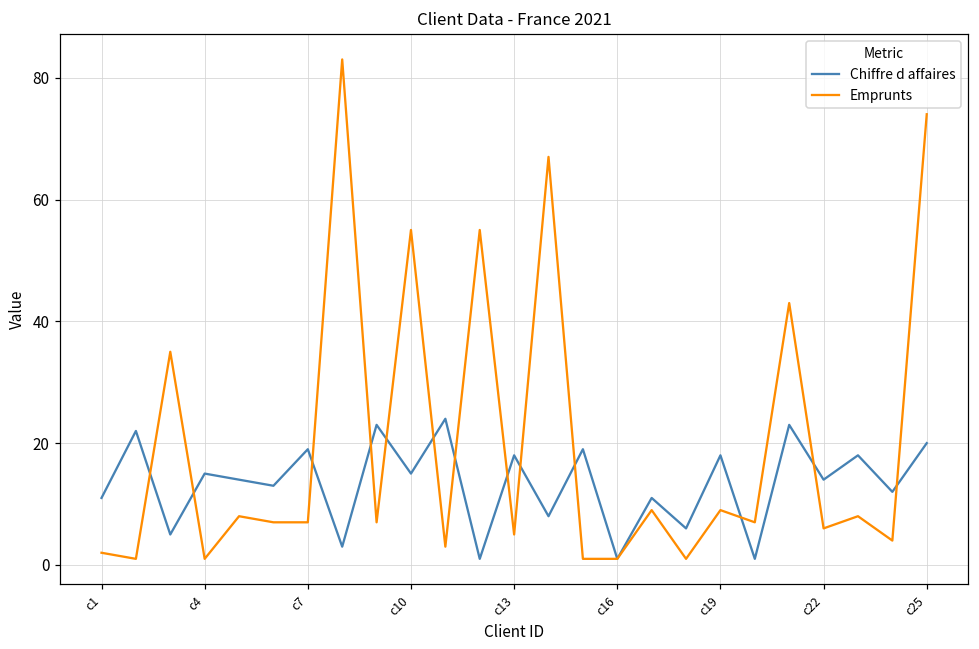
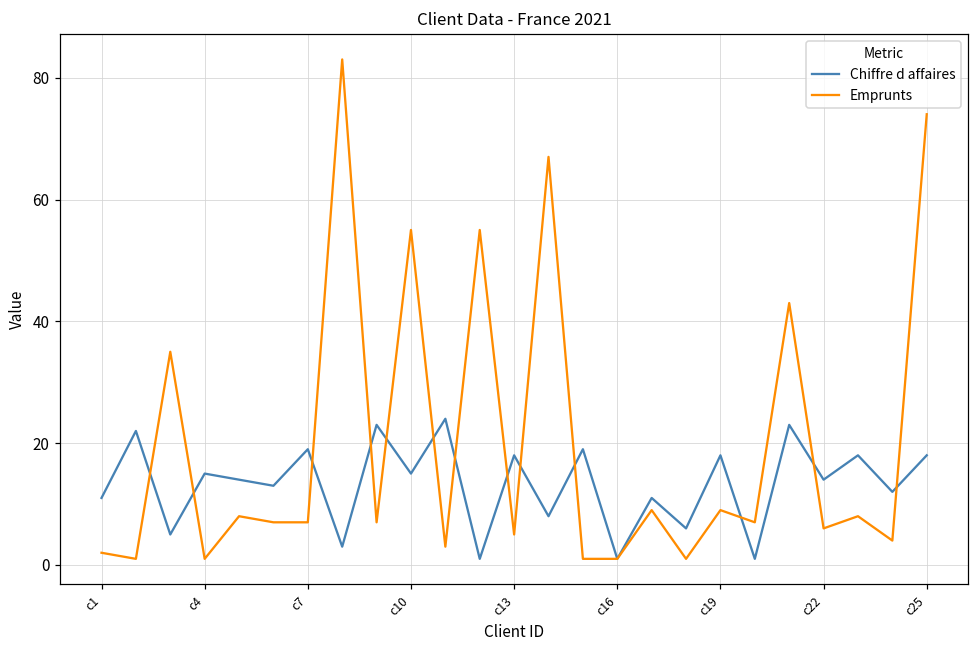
Chiffre d affaires, c25: 20 -> 18
